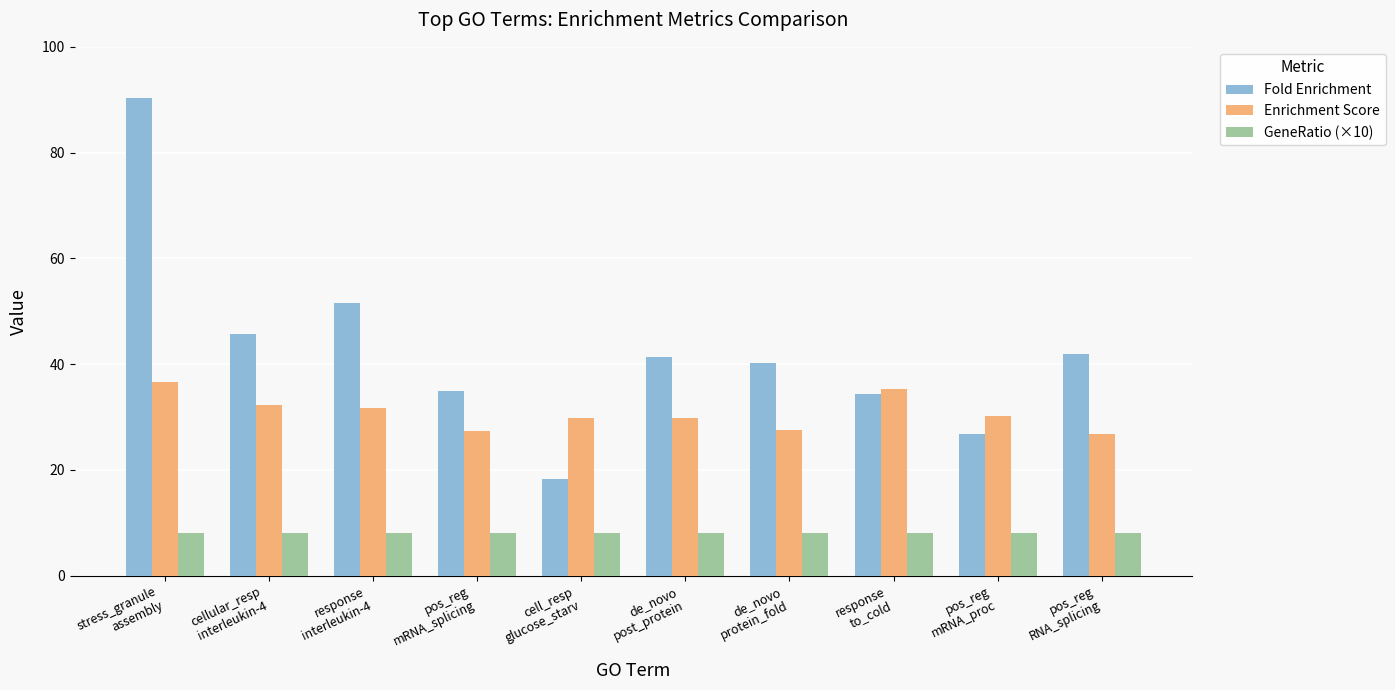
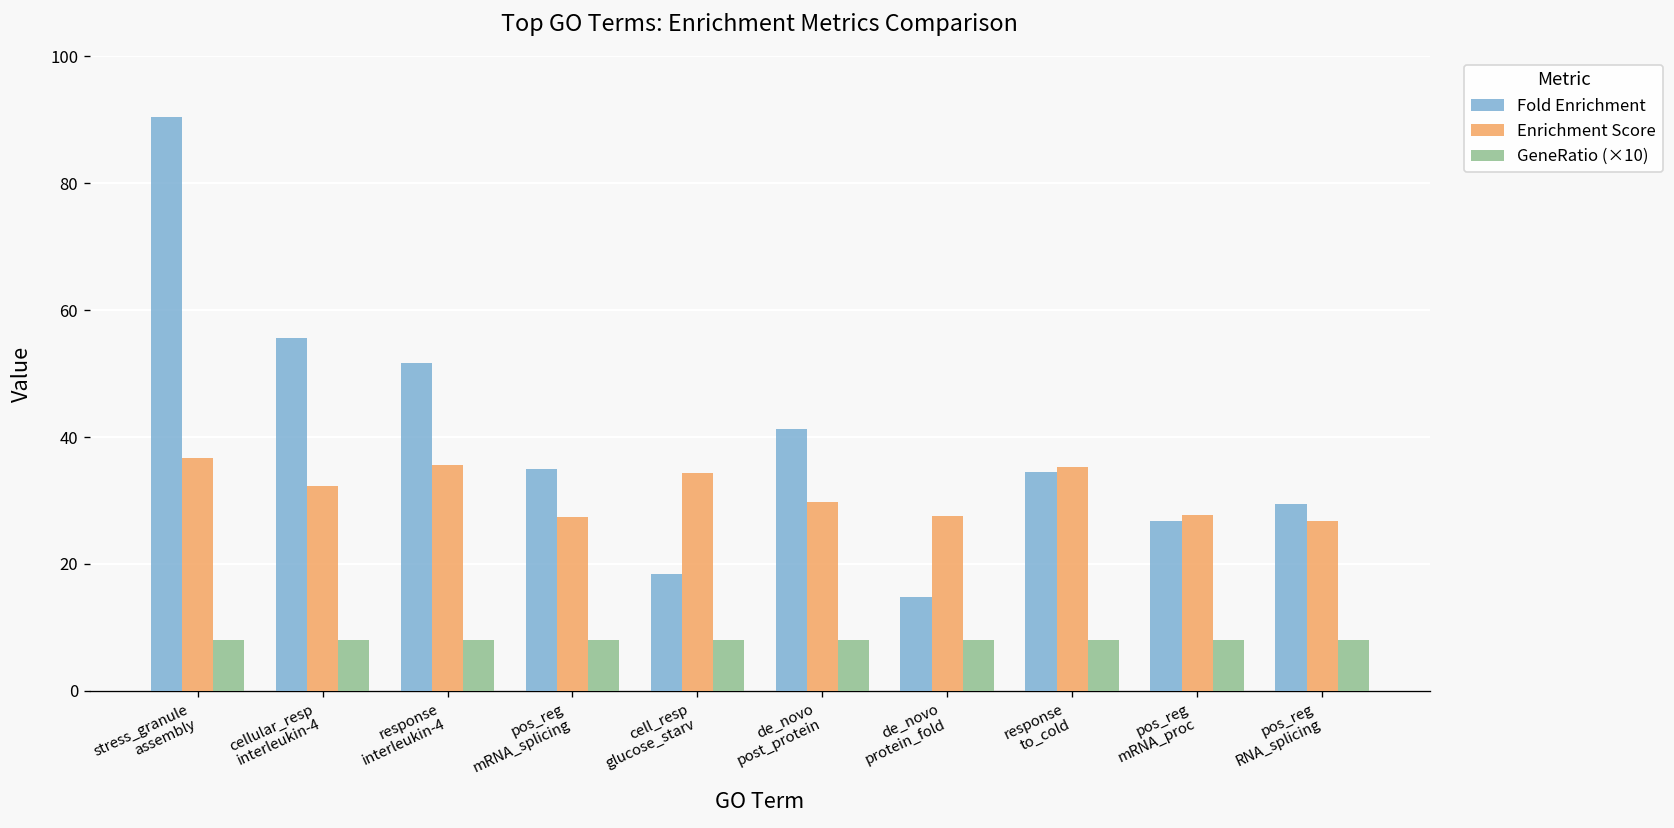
Fold Enrichment, cellular_resp interleukin-4: 46 -> 56
Enrichment Score, response interleukin-4: 32 -> 36
Enrichment Score, cell_resp glucose_starv: 30 -> 34
Fold Enrichment, de_novo protein_fold: 40 -> 15
Enrichment Score, pos_reg mRNA_proc: 30 -> 28
Fold Enrichment, pos_reg RNA_splicing: 42 -> 30
